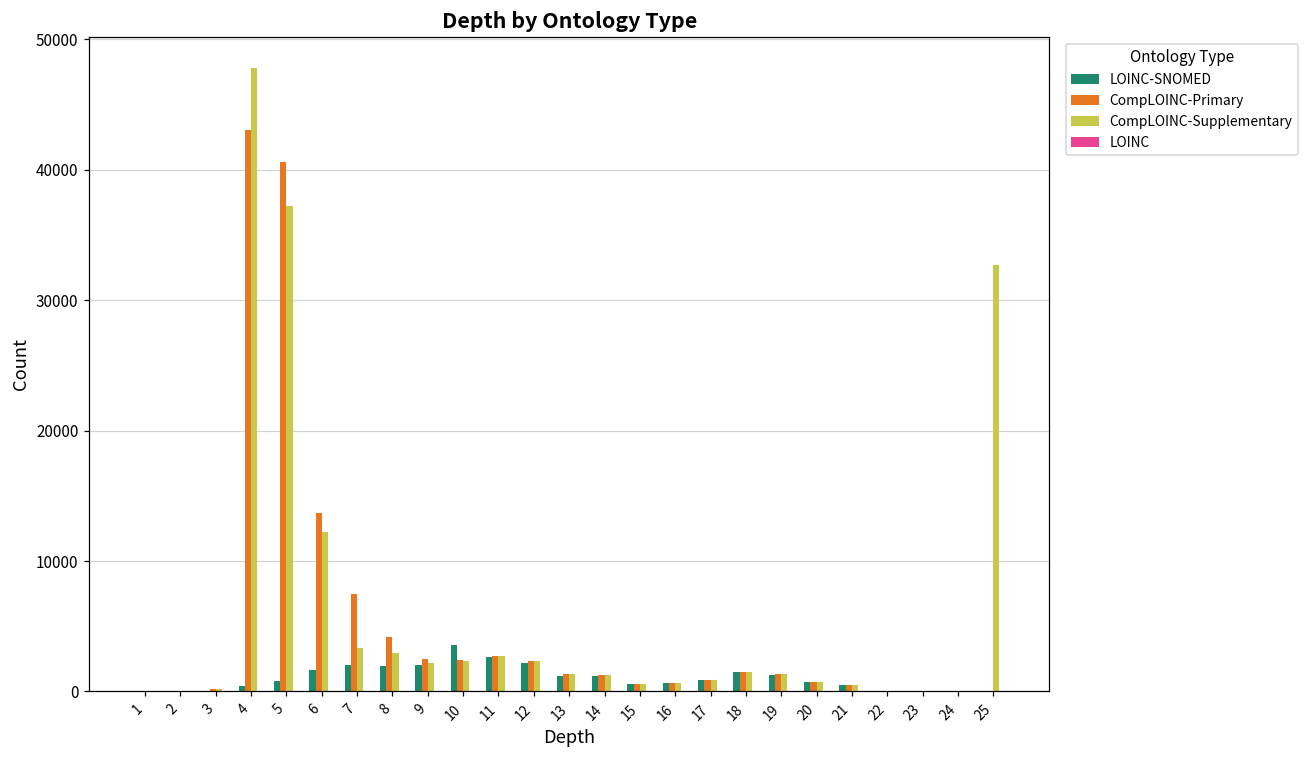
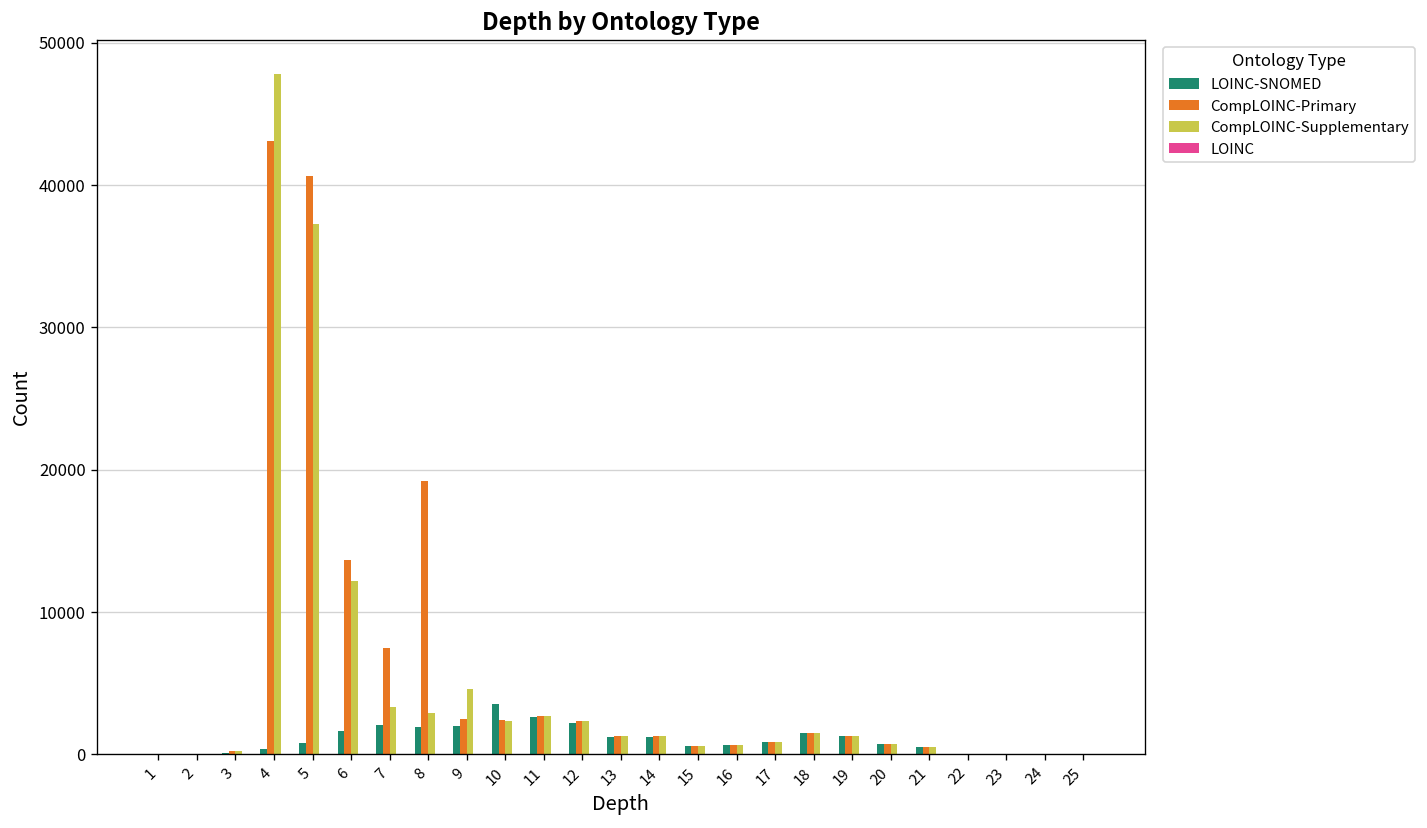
CompLOINC-Primary, 8: 4200 -> 19200
CompLOINC-Supplementary, 9: 2200 -> 4600
CompLOINC-Supplementary, 25: 32700 -> 0
